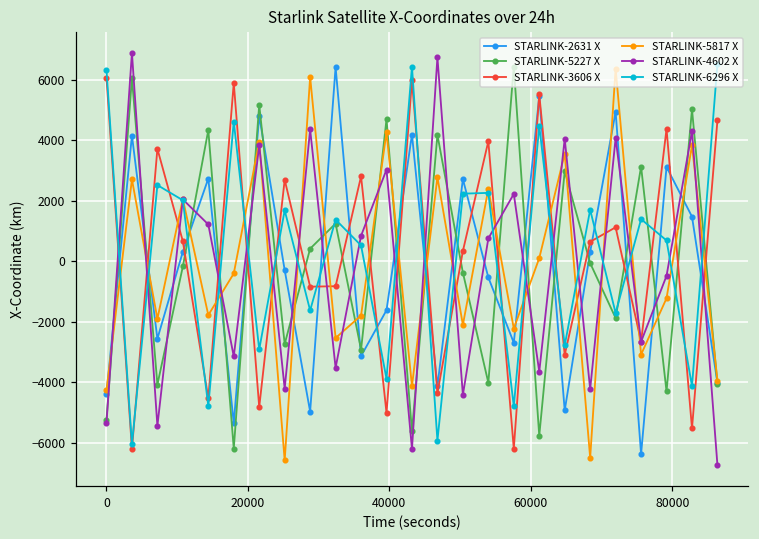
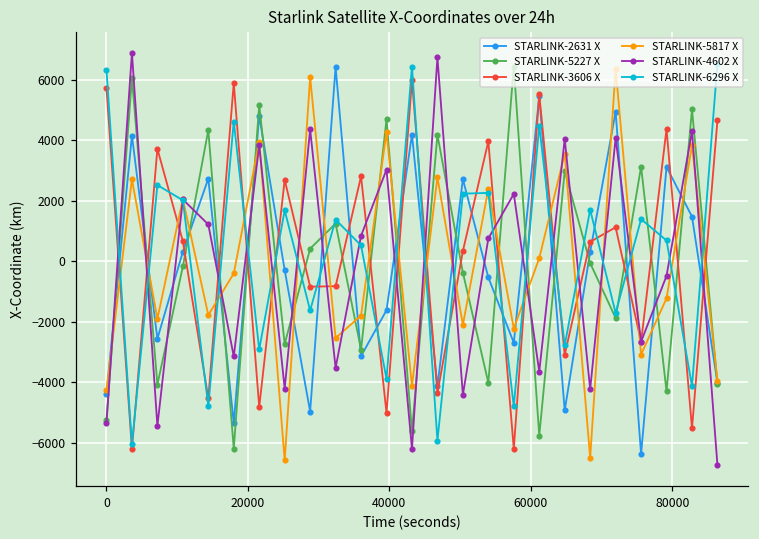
STARLINK-3606 X, 0: 6100 -> 5700
